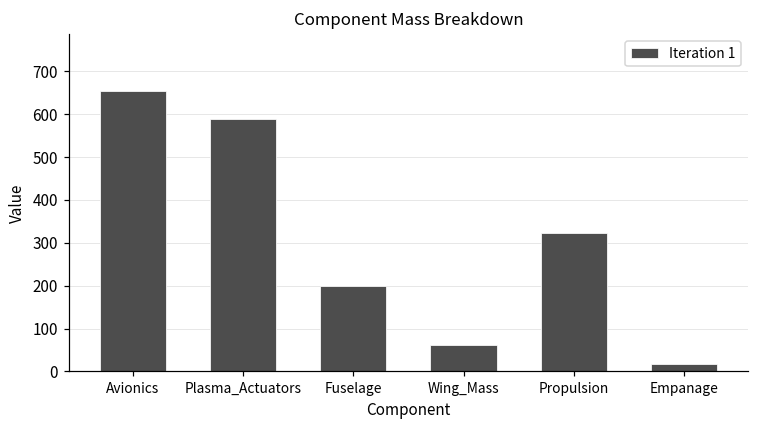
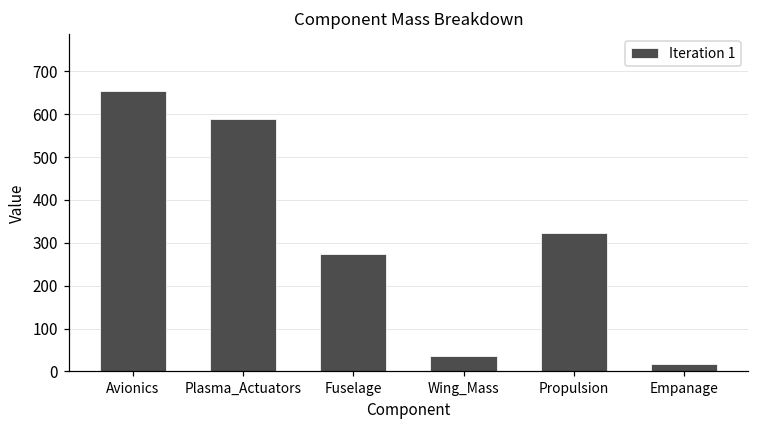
Fuselage: 200 -> 280
Wing_Mass: 60 -> 40
